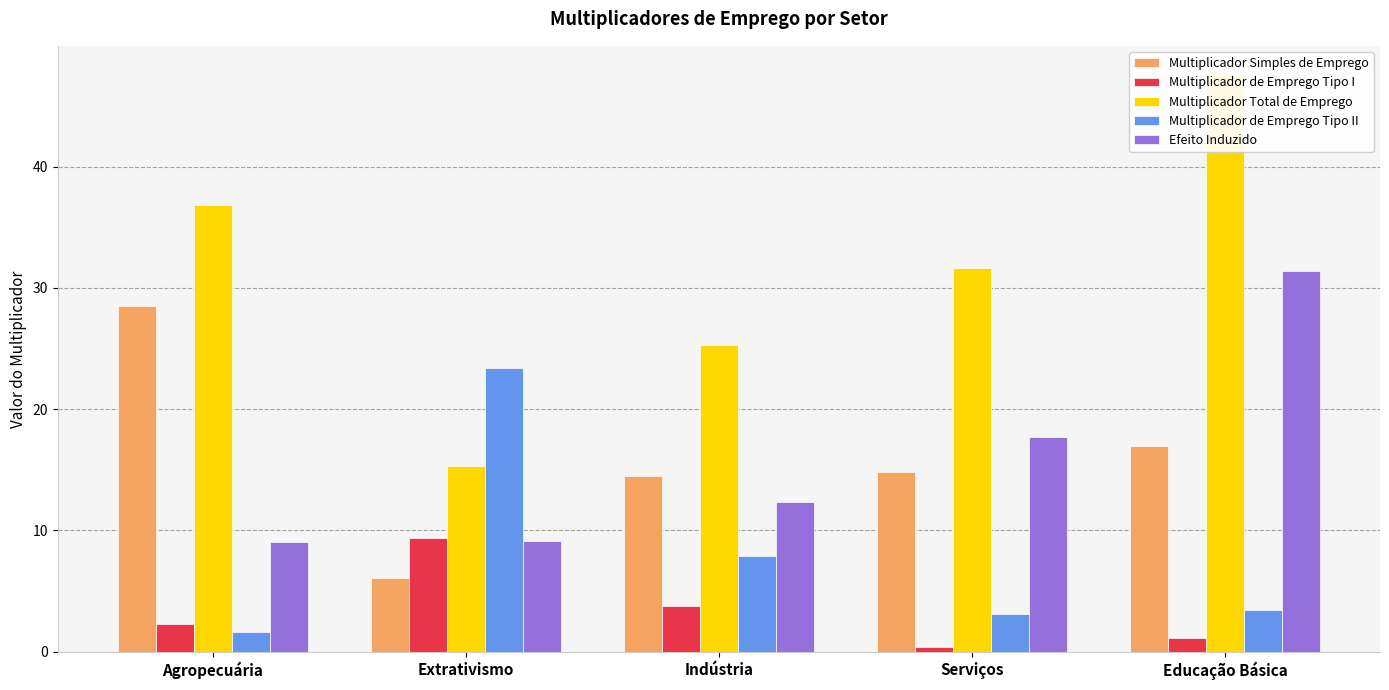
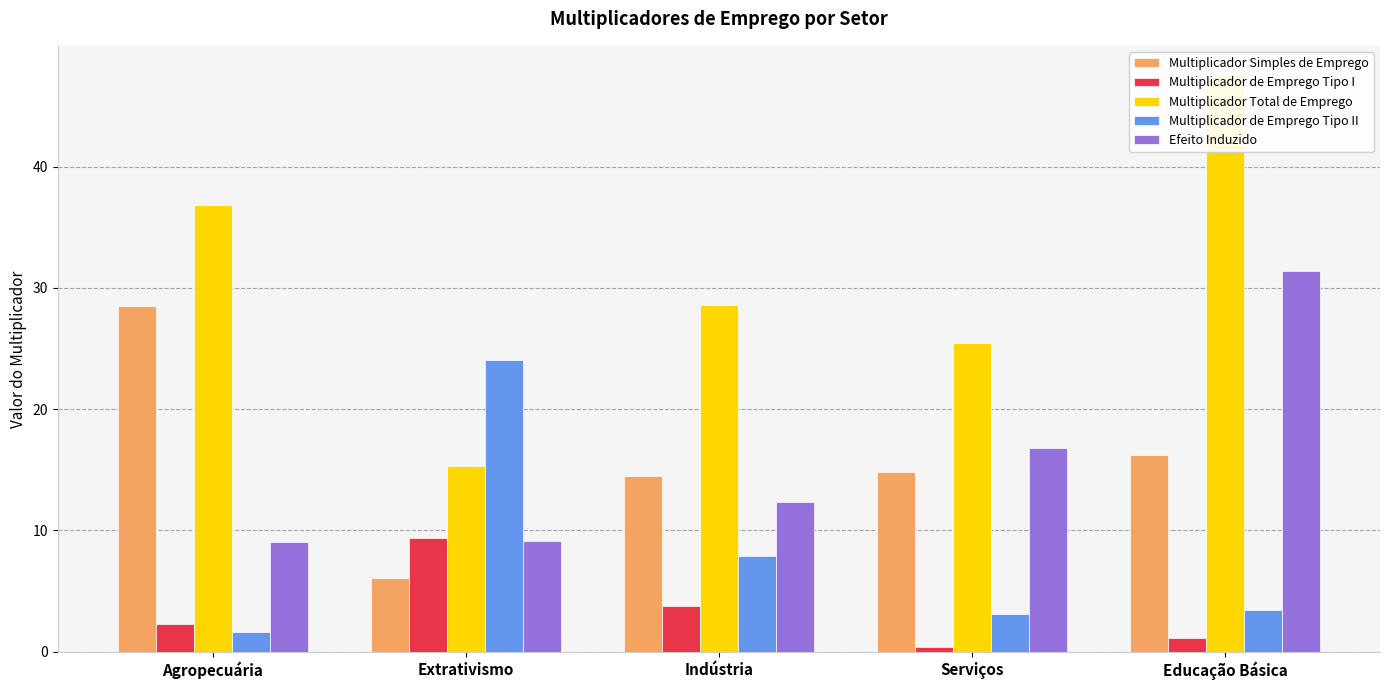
Multiplicador de Emprego Tipo II, Extrativismo: 23.4 -> 24.1
Multiplicador Total de Emprego, Indústria: 25.3 -> 28.6
Multiplicador Total de Emprego, Serviços: 31.6 -> 25.5
Efeito Induzido, Serviços: 17.7 -> 16.8
Multiplicador Simples de Emprego, Educação Básica: 16.9 -> 16.2
